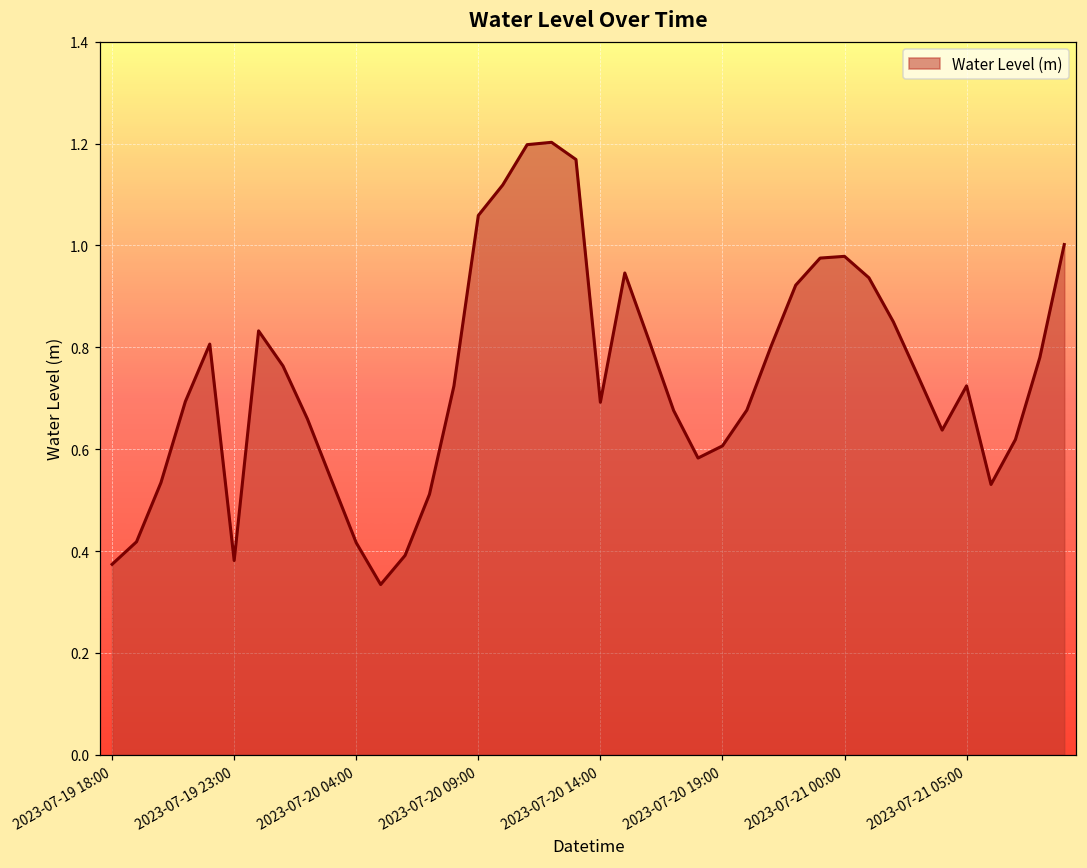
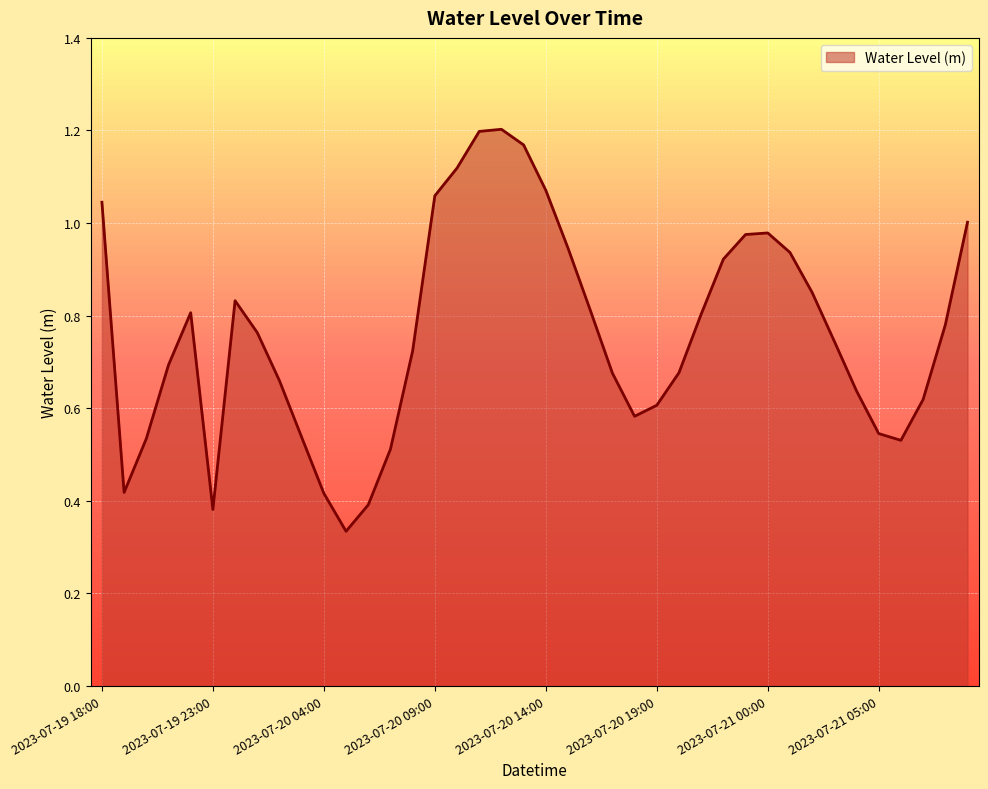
2023-07-19 18:00: 0.37 -> 1.05
2023-07-20 14:00: 0.69 -> 1.07
2023-07-21 05:00: 0.72 -> 0.55
